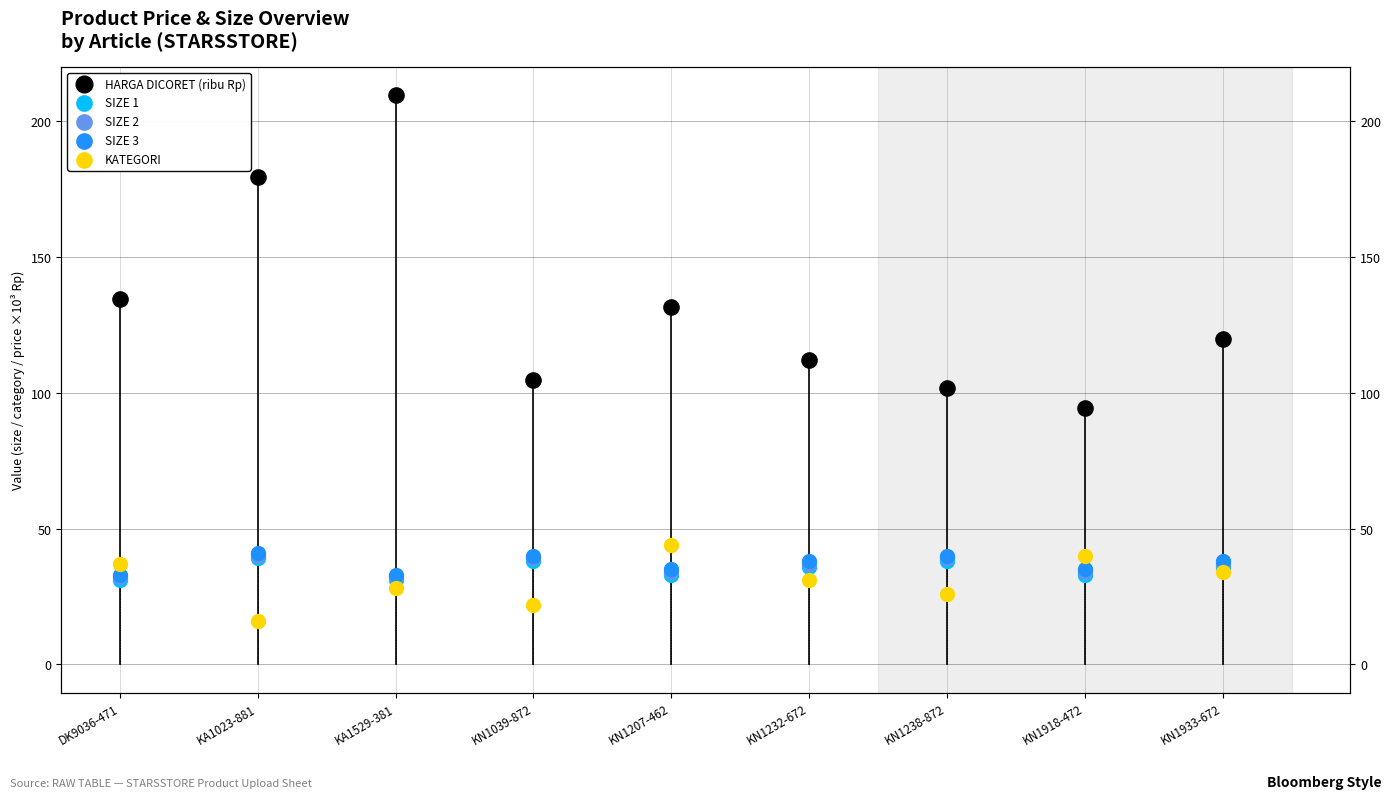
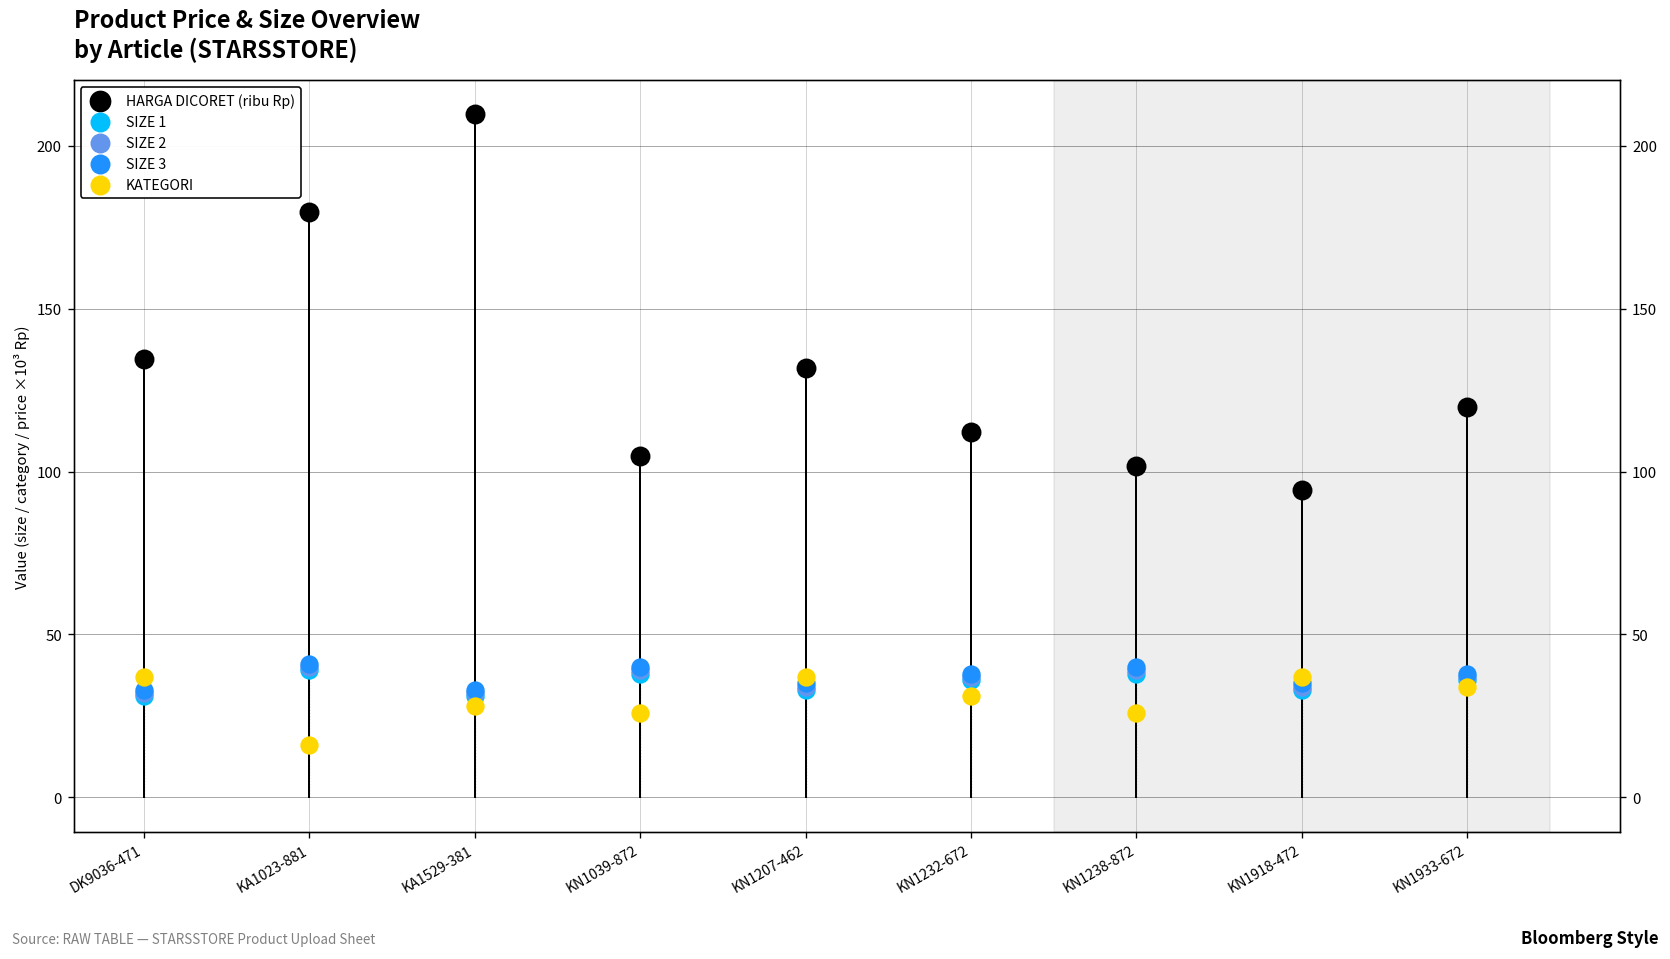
KATEGORI, KN1039-872: 22 -> 26
KATEGORI, KN1207-462: 44 -> 37
KATEGORI, KN1918-472: 40 -> 37
